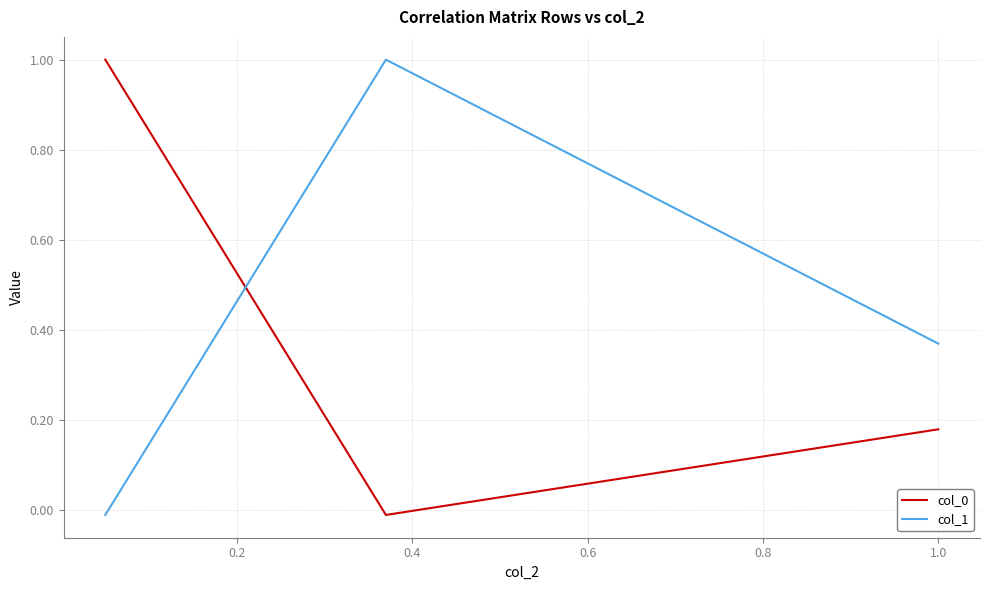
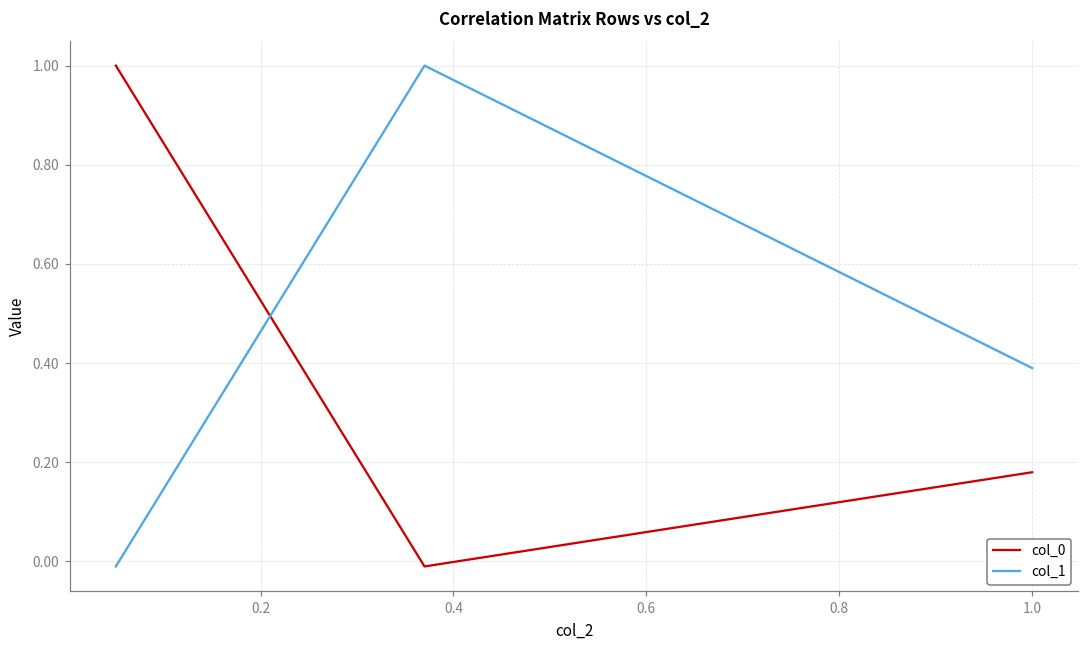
col_1, 1.0: 0.37 -> 0.39
